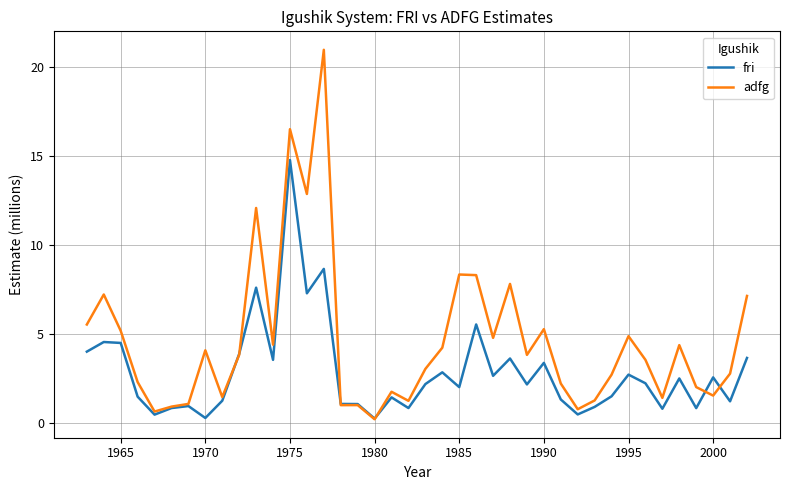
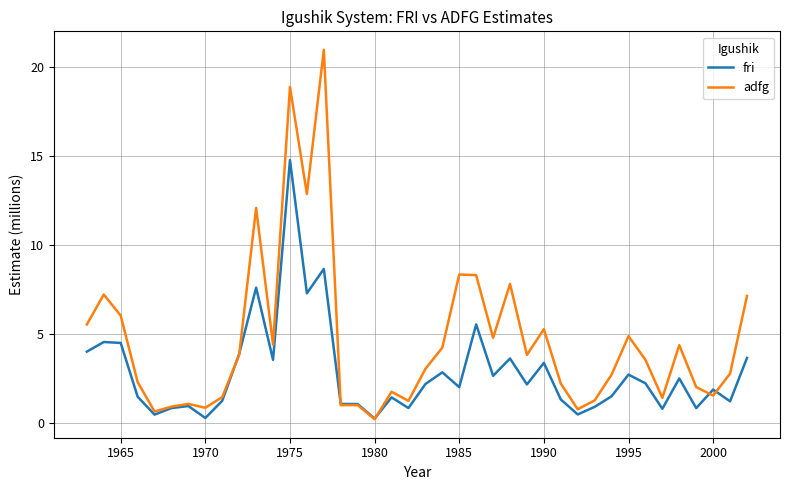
adfg, 1965: 5.2 -> 6.0
adfg, 1970: 4.1 -> 0.8
adfg, 1975: 16.5 -> 18.9
fri, 2000: 2.5 -> 1.9
